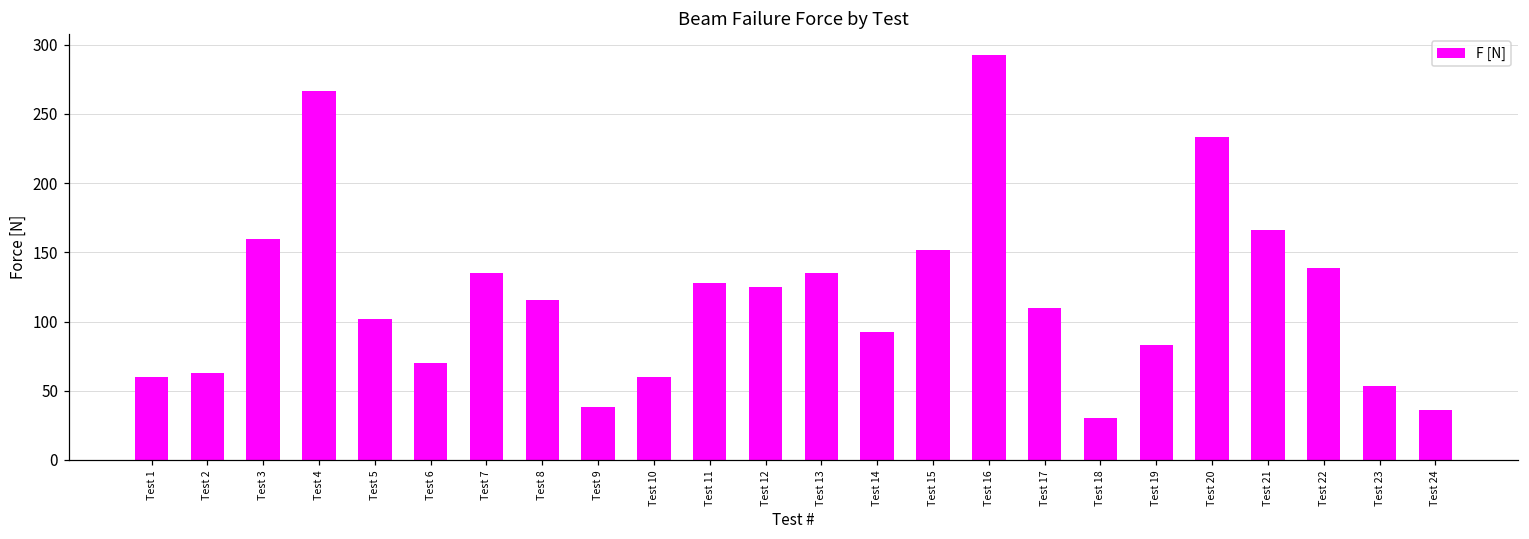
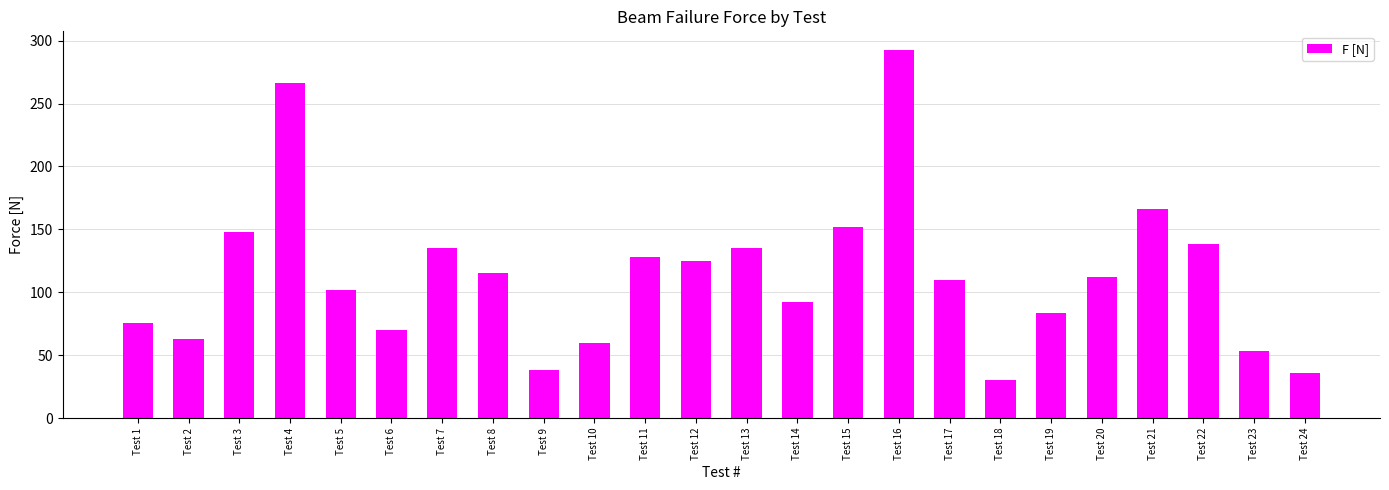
Test 1: 60 -> 76
Test 3: 160 -> 148
Test 20: 233 -> 112
